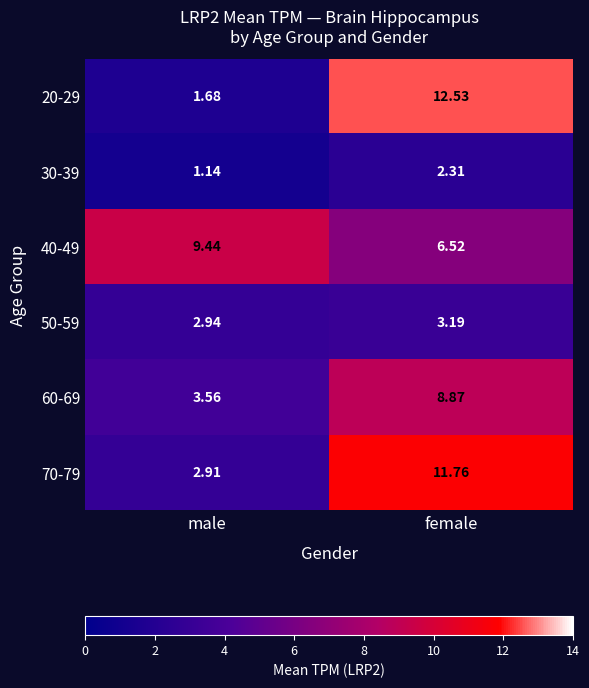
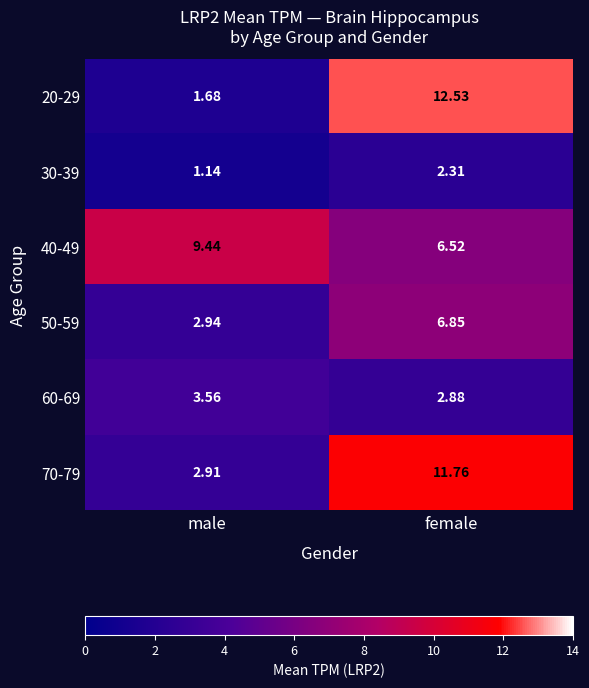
50-59, female: 3.19 -> 6.85
60-69, female: 8.87 -> 2.88
